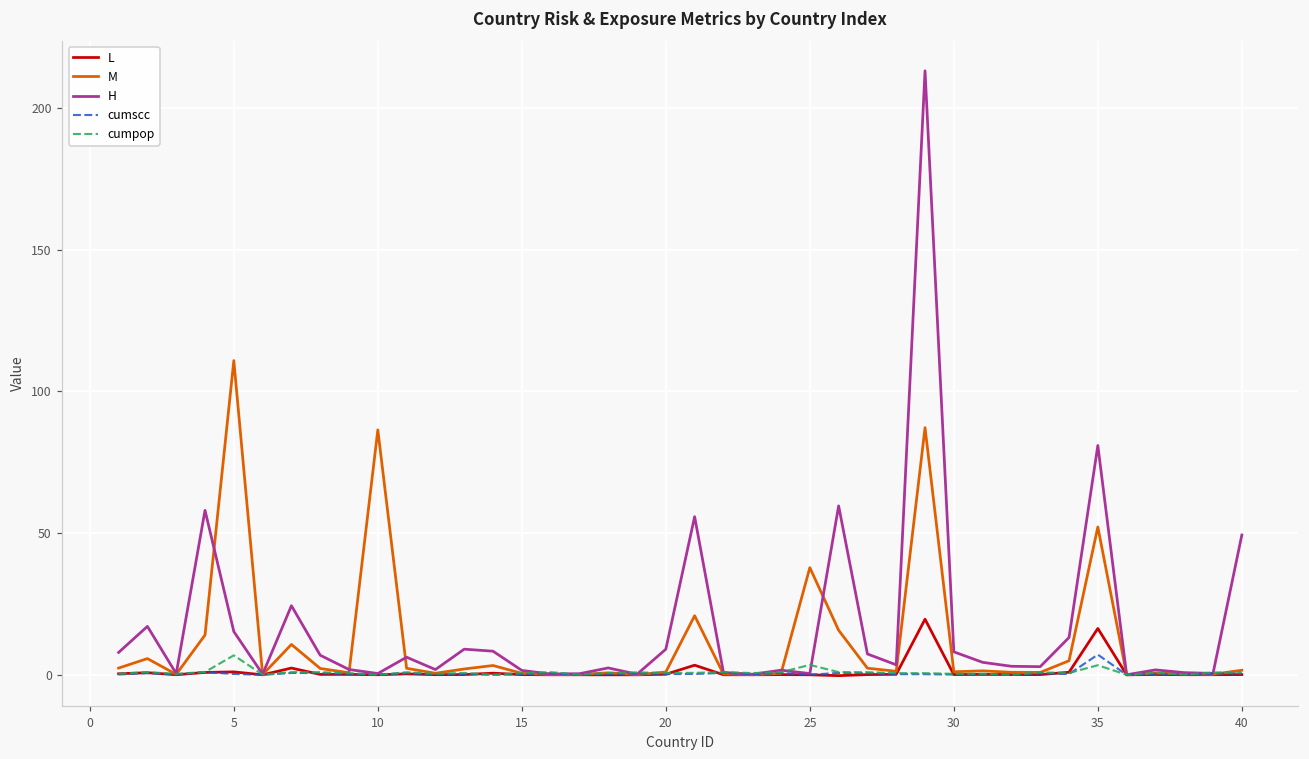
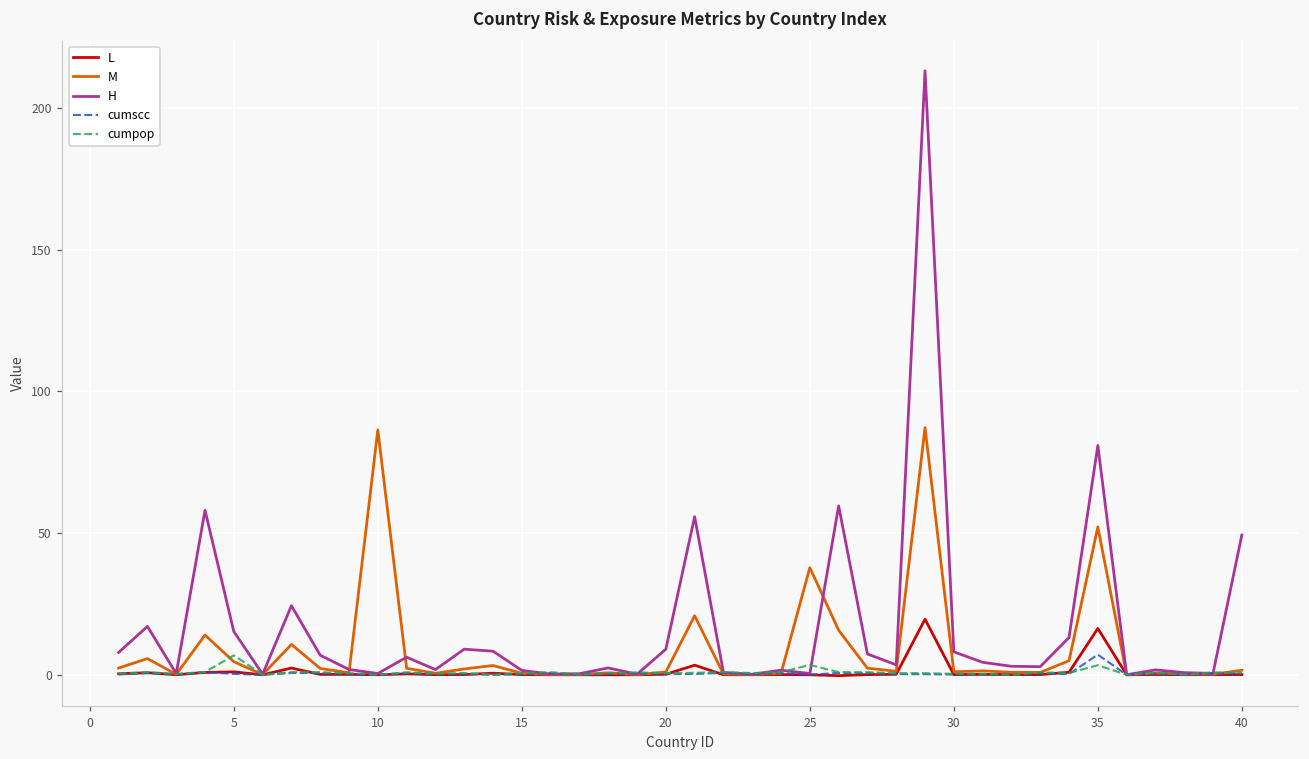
M, 5: 111 -> 5
